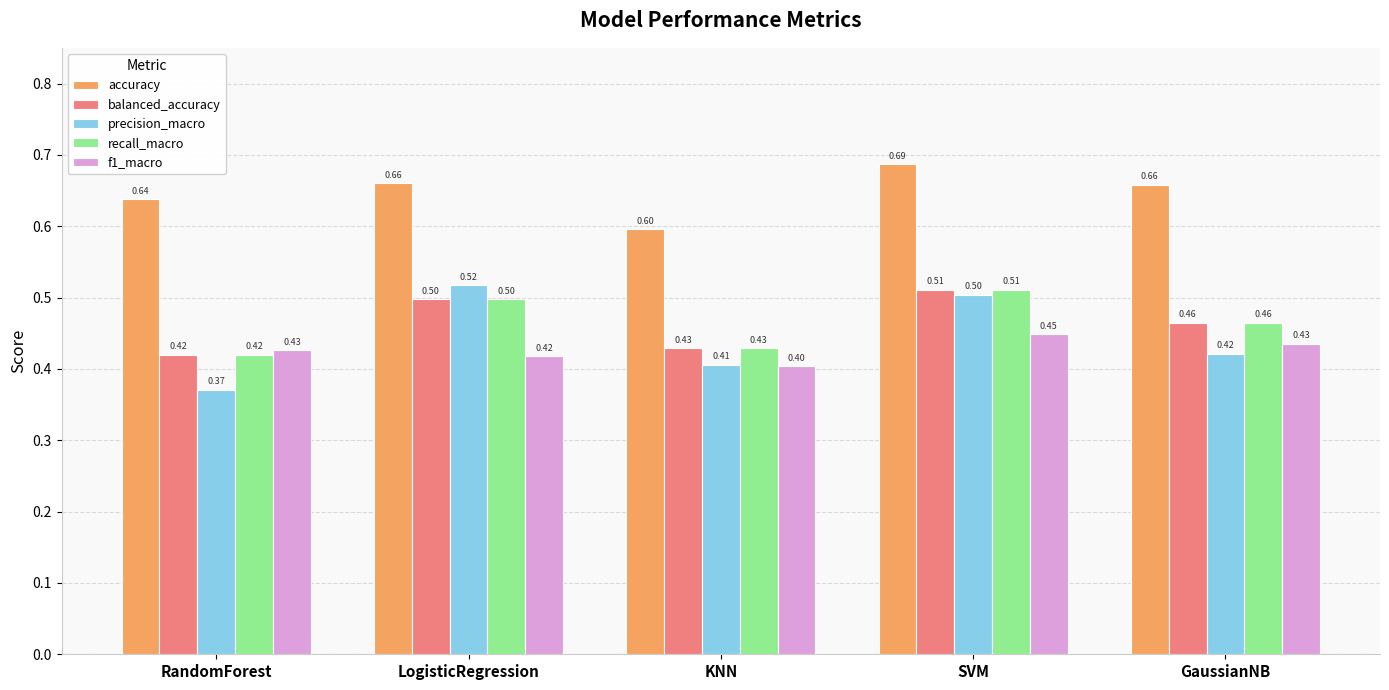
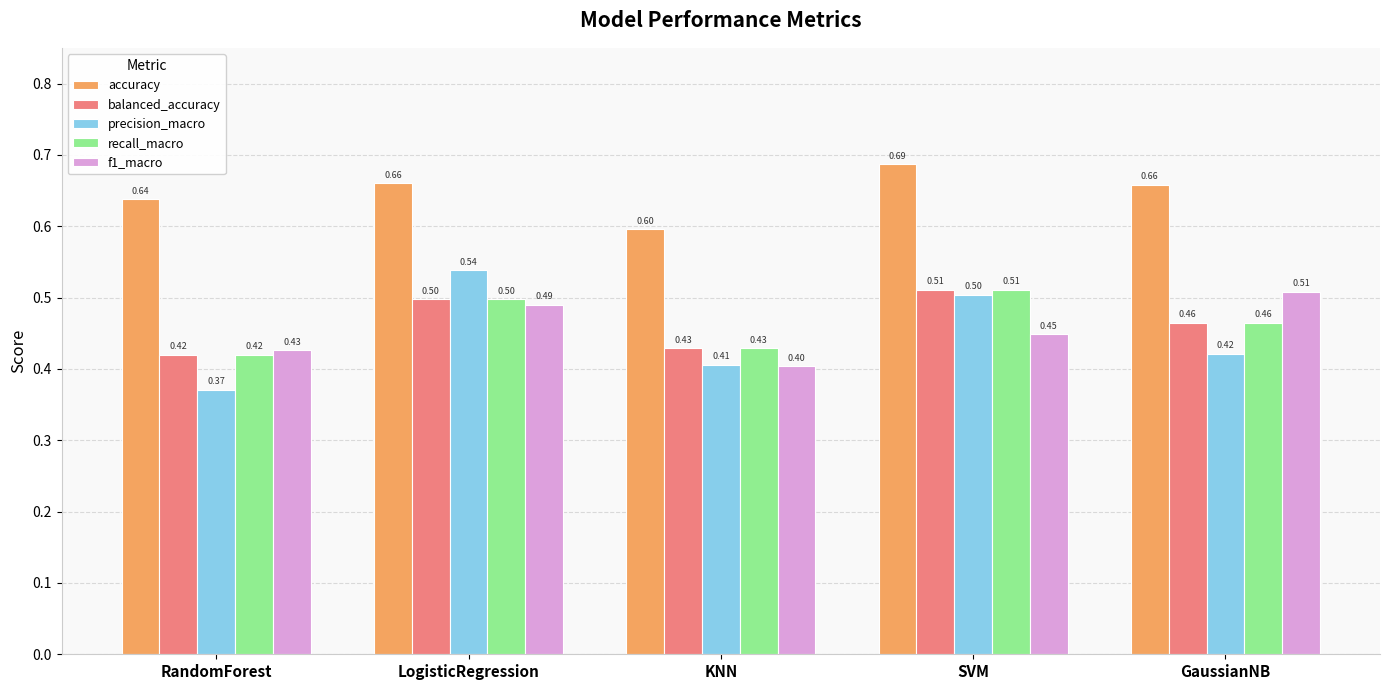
precision_macro, LogisticRegression: 0.52 -> 0.54
f1_macro, LogisticRegression: 0.42 -> 0.49
f1_macro, GaussianNB: 0.43 -> 0.51
